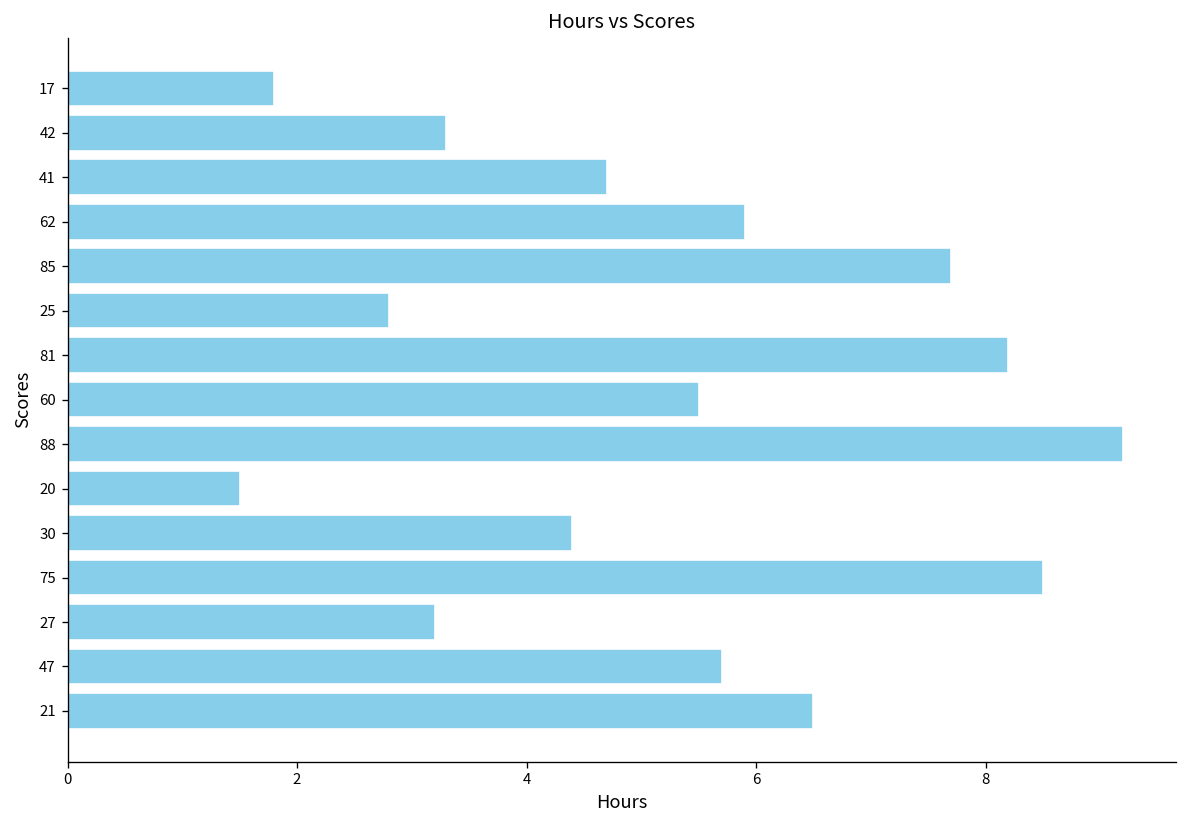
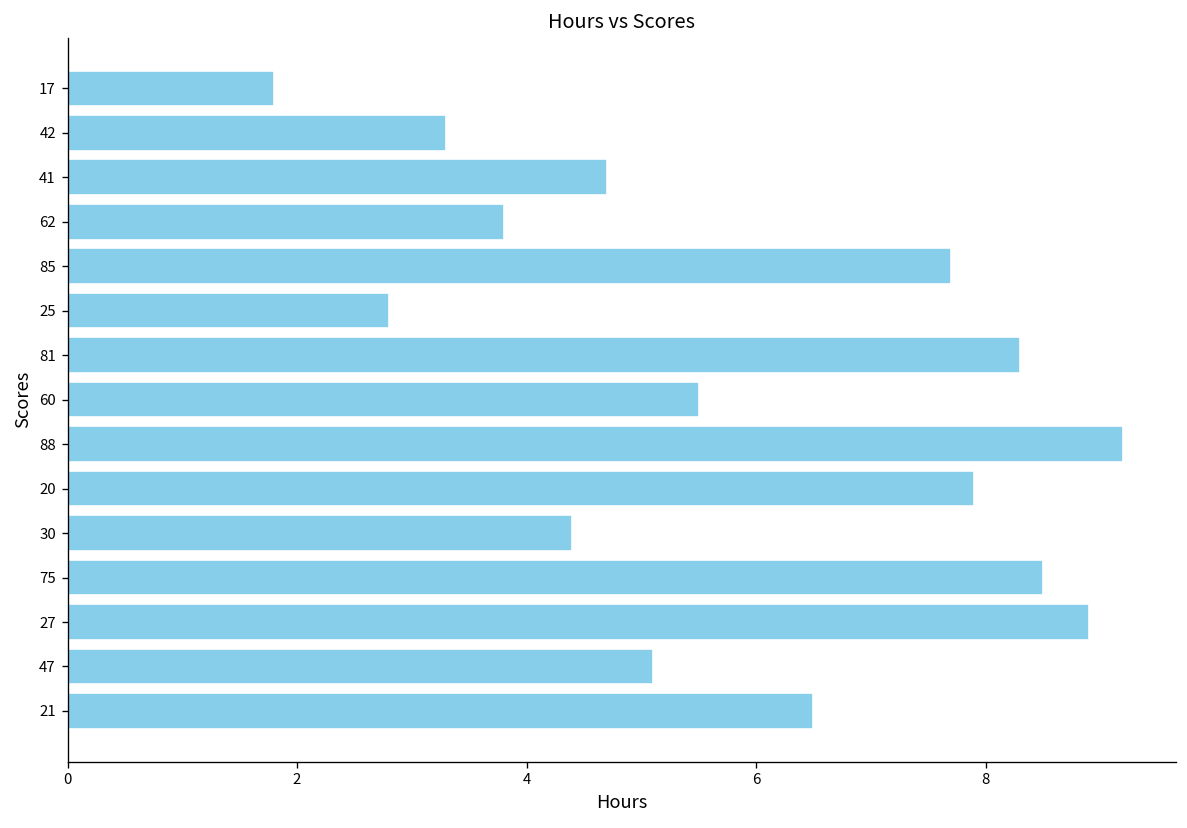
62: 5.9 -> 3.8
81: 8.2 -> 8.3
20: 1.5 -> 7.9
27: 3.2 -> 8.9
47: 5.7 -> 5.1
